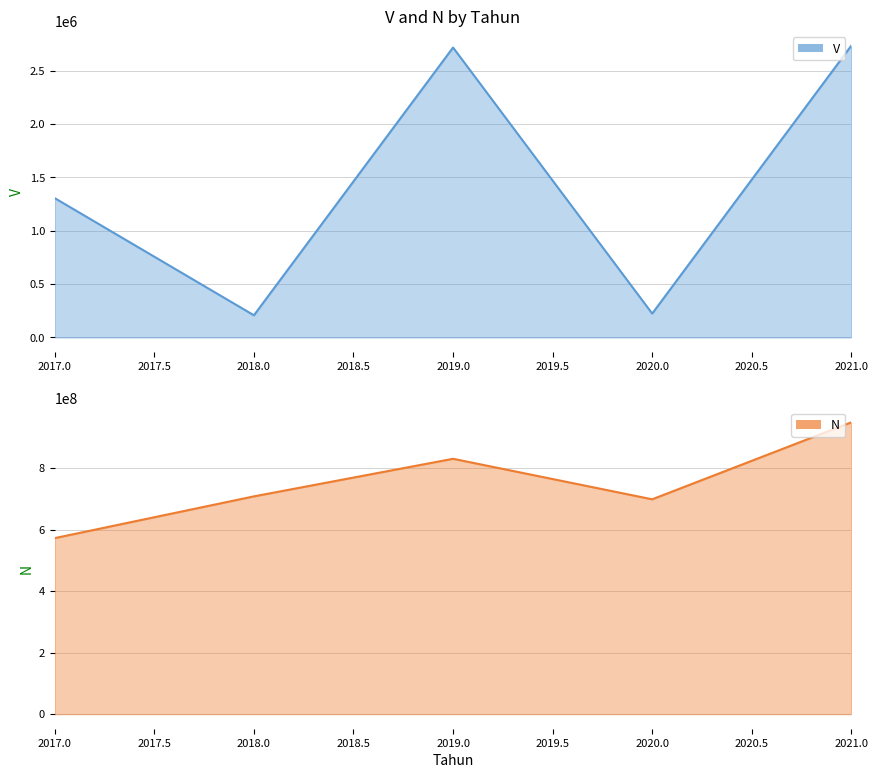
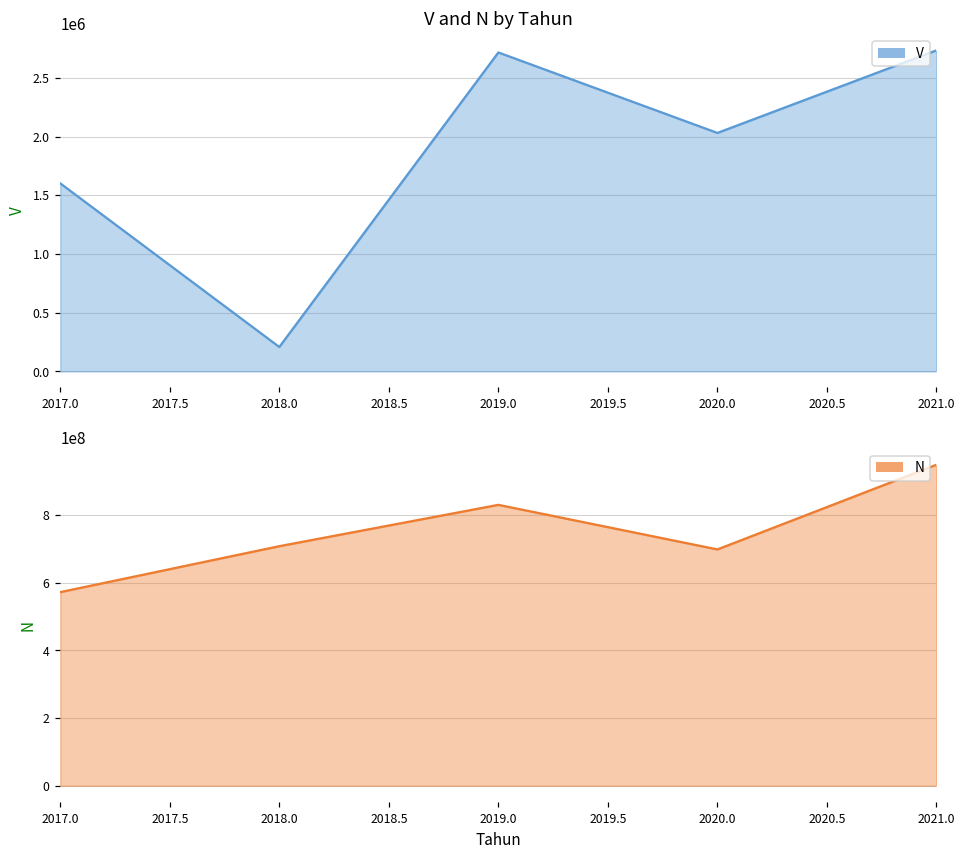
V and N by Tahun, 2017.0: 1310000 -> 1600000
V and N by Tahun, 2020.0: 220000 -> 2030000
